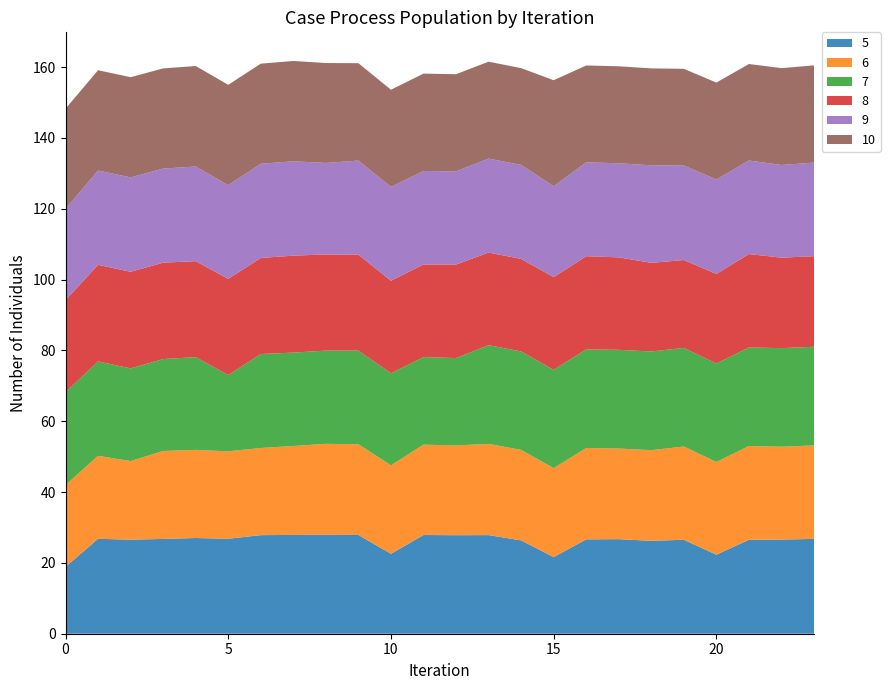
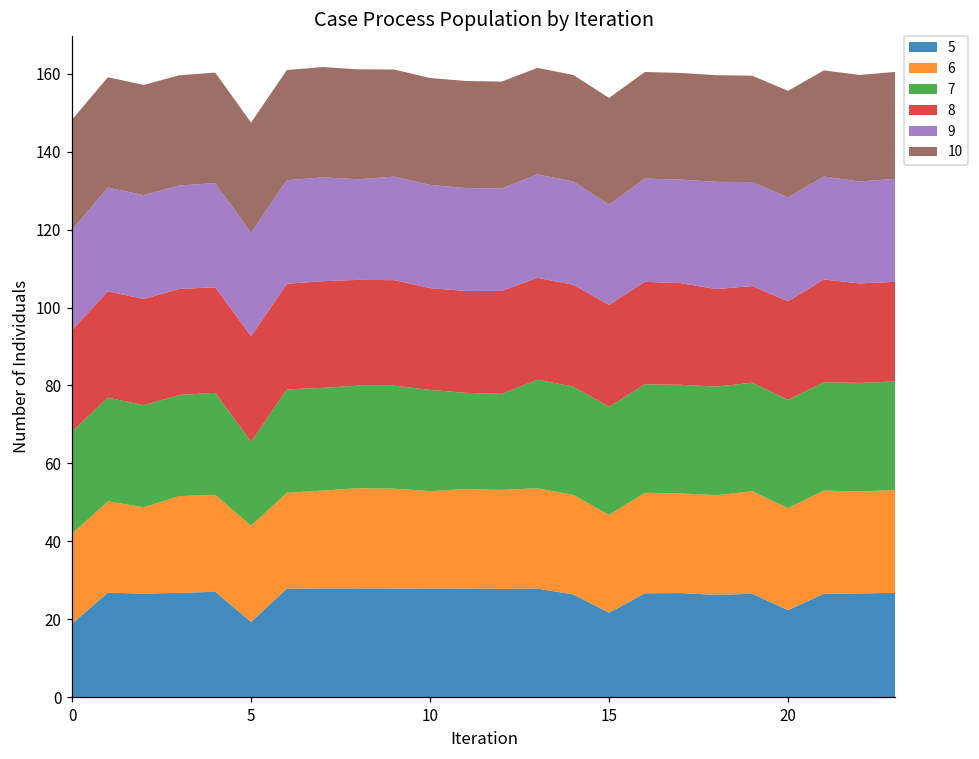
5, 5: 27 -> 19
5, 10: 23 -> 28
10, 15: 30 -> 27
